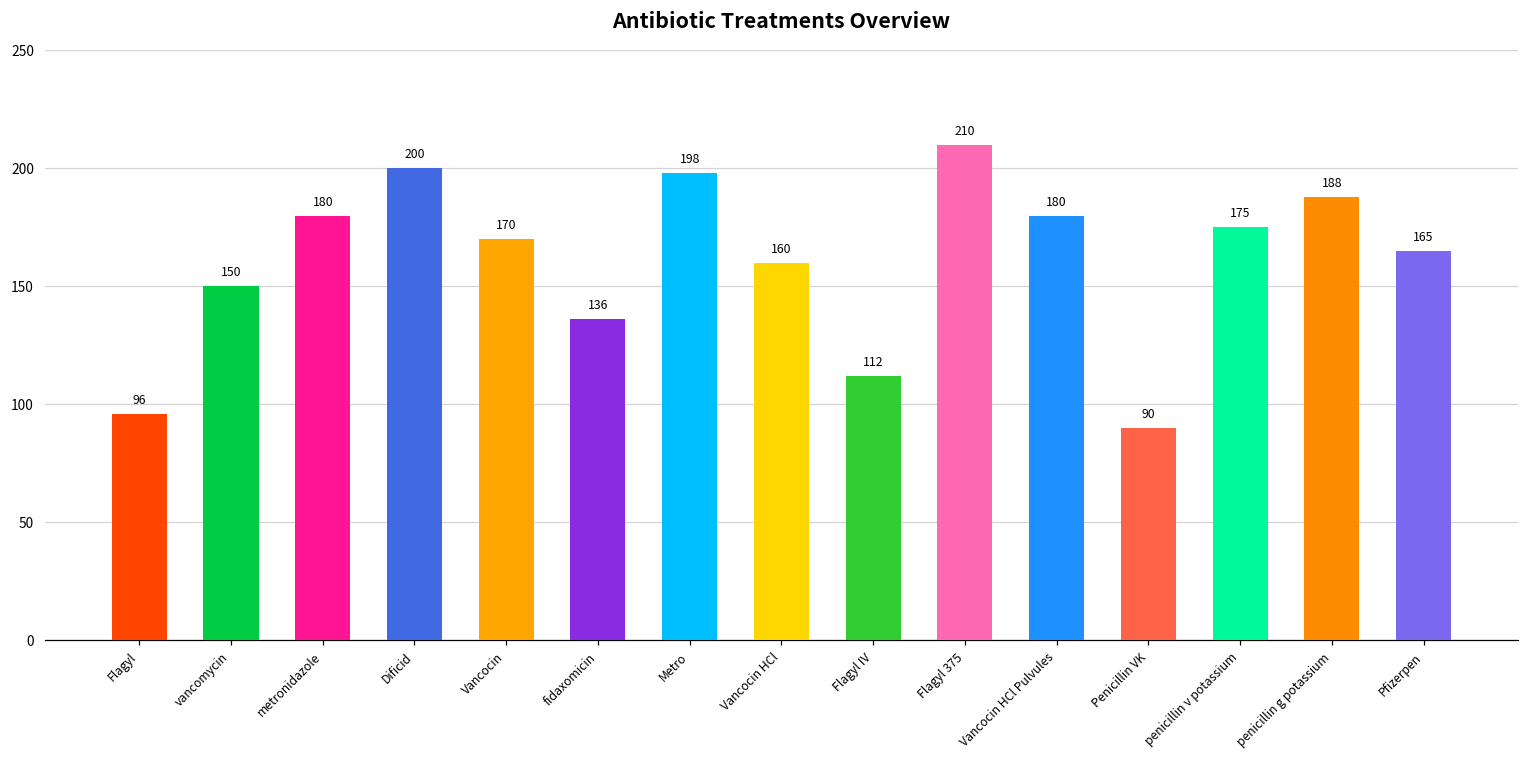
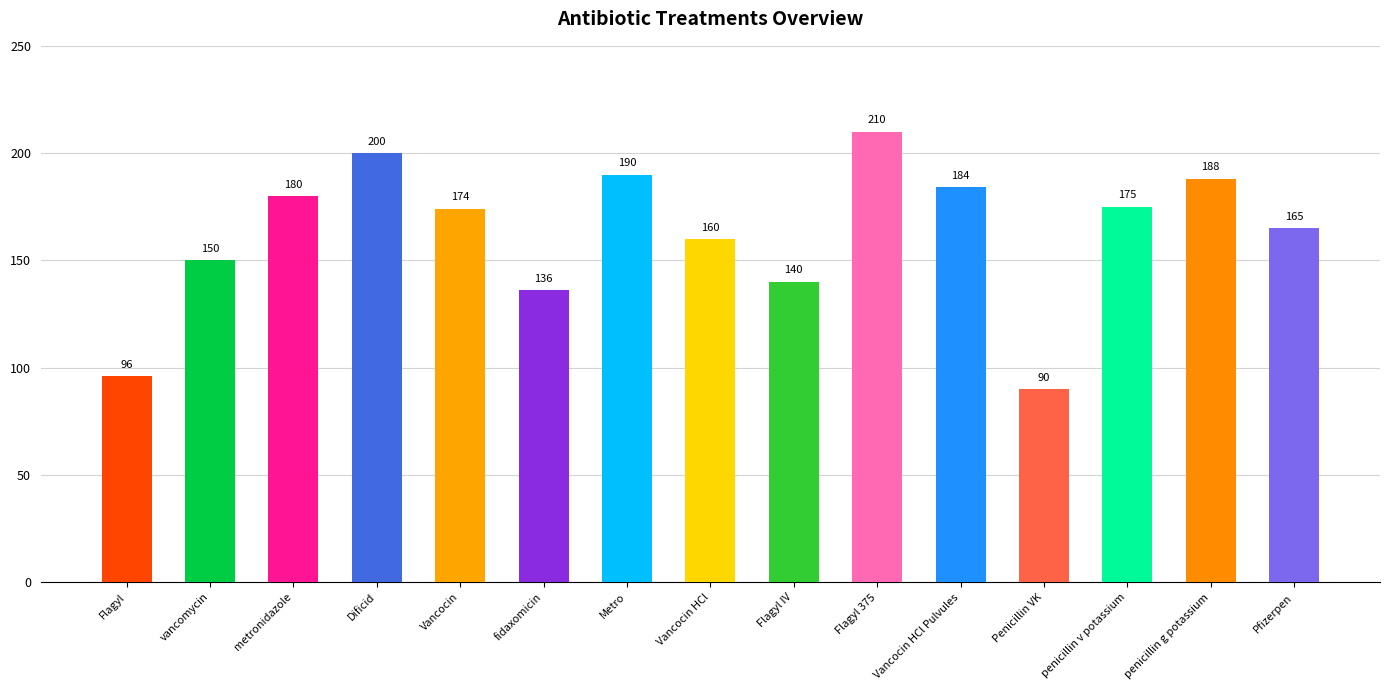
Vancocin: 170 -> 174
Metro: 198 -> 190
Flagyl IV: 112 -> 140
Vancocin HCl Pulvules: 180 -> 184
